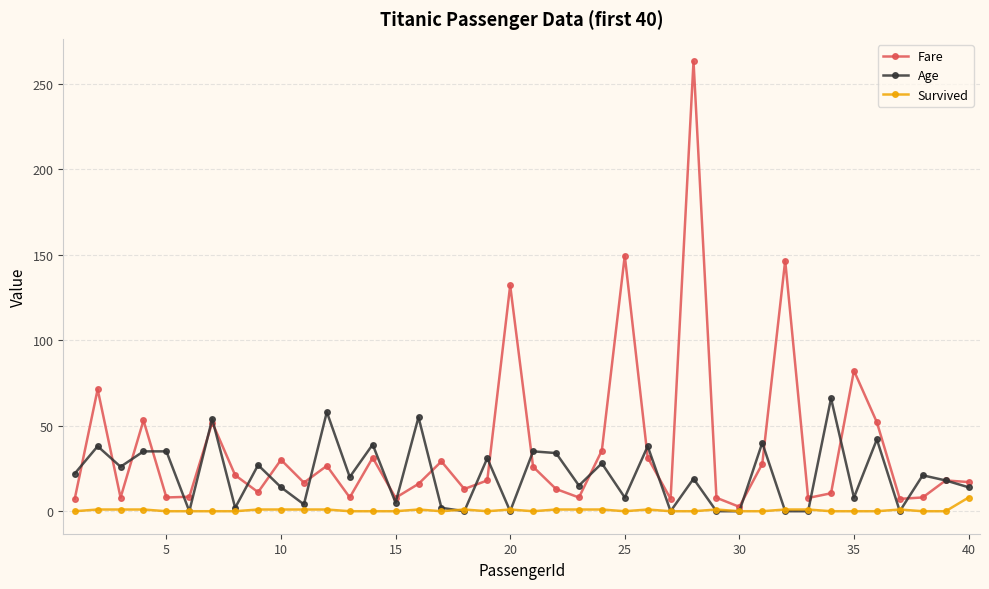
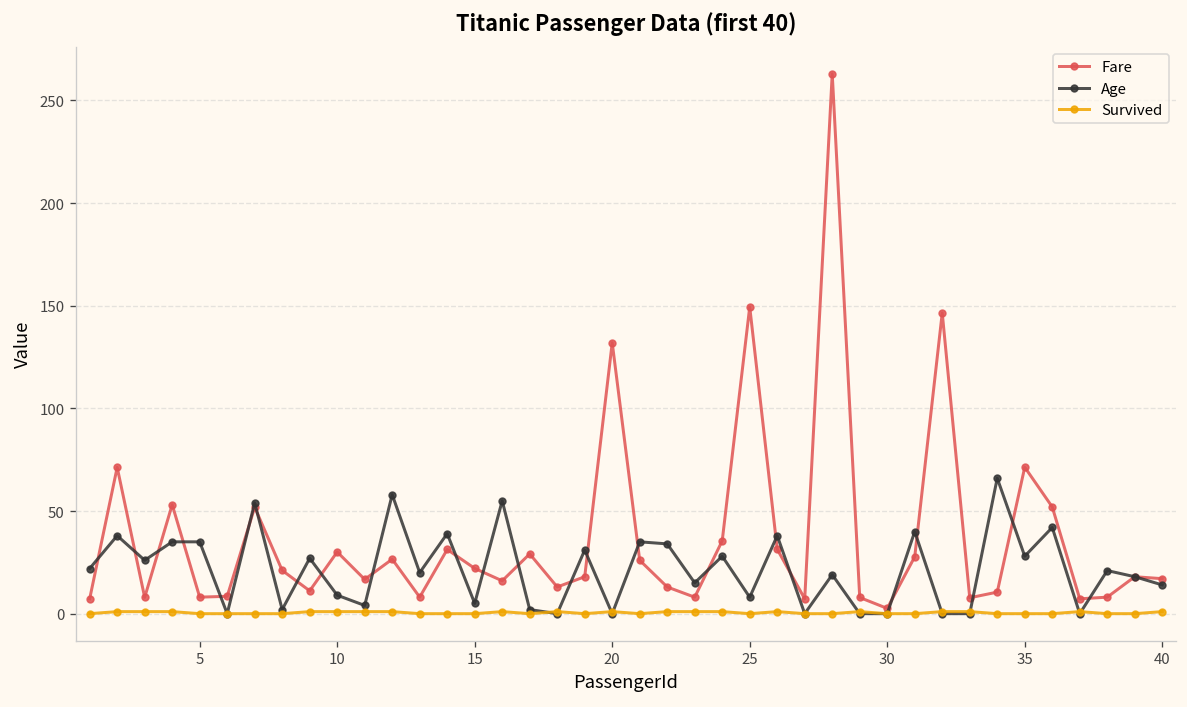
Age, 10: 14 -> 9
Fare, 15: 8 -> 22
Fare, 35: 82 -> 71
Age, 35: 8 -> 28
Survived, 40: 8 -> 1
